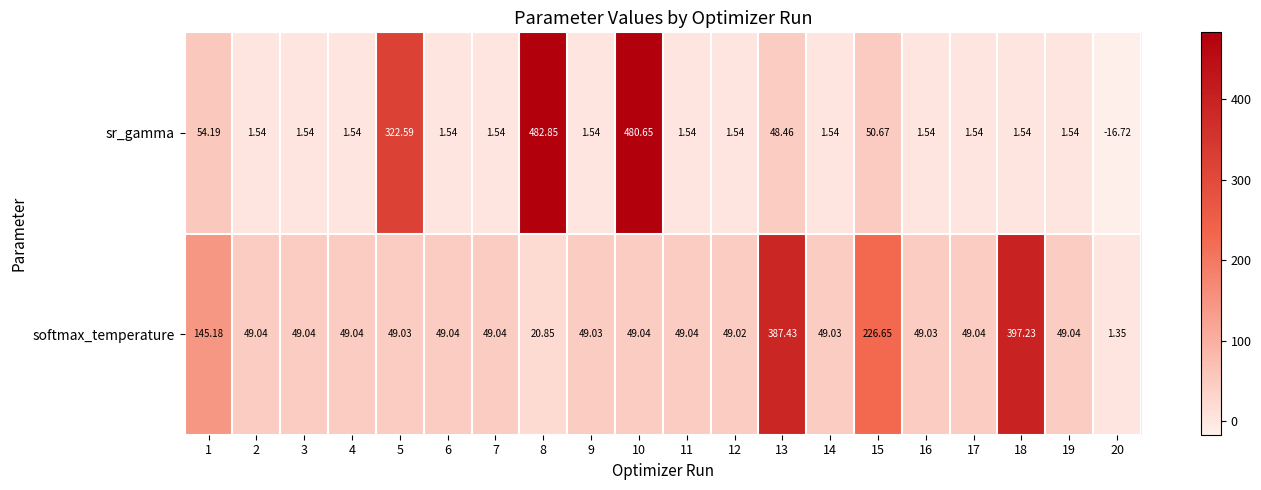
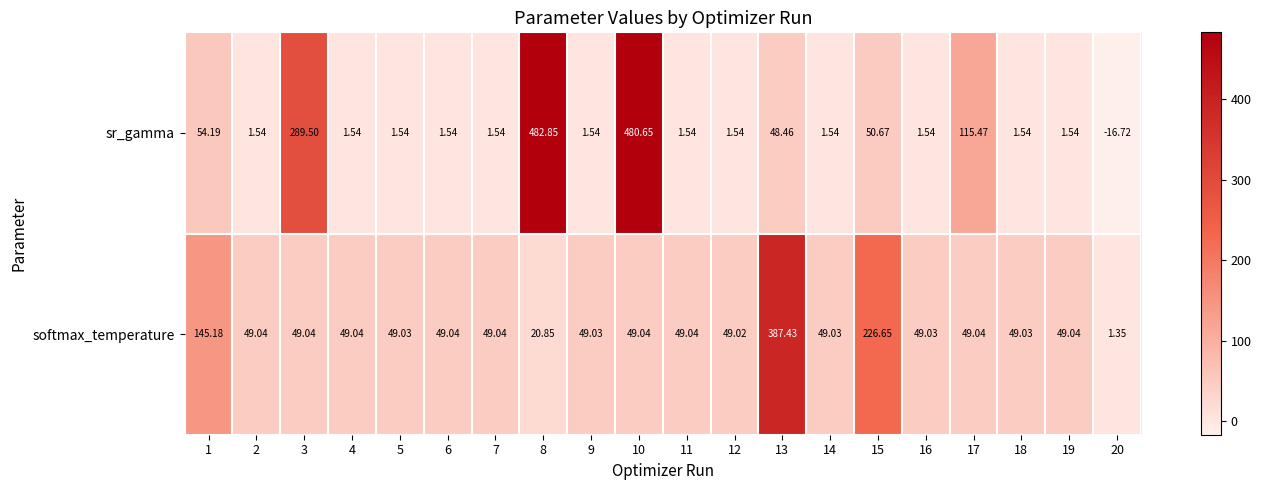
sr_gamma, 3: 1.54 -> 289.50
sr_gamma, 5: 322.59 -> 1.54
sr_gamma, 17: 1.54 -> 115.47
softmax_temperature, 18: 397.23 -> 49.03
